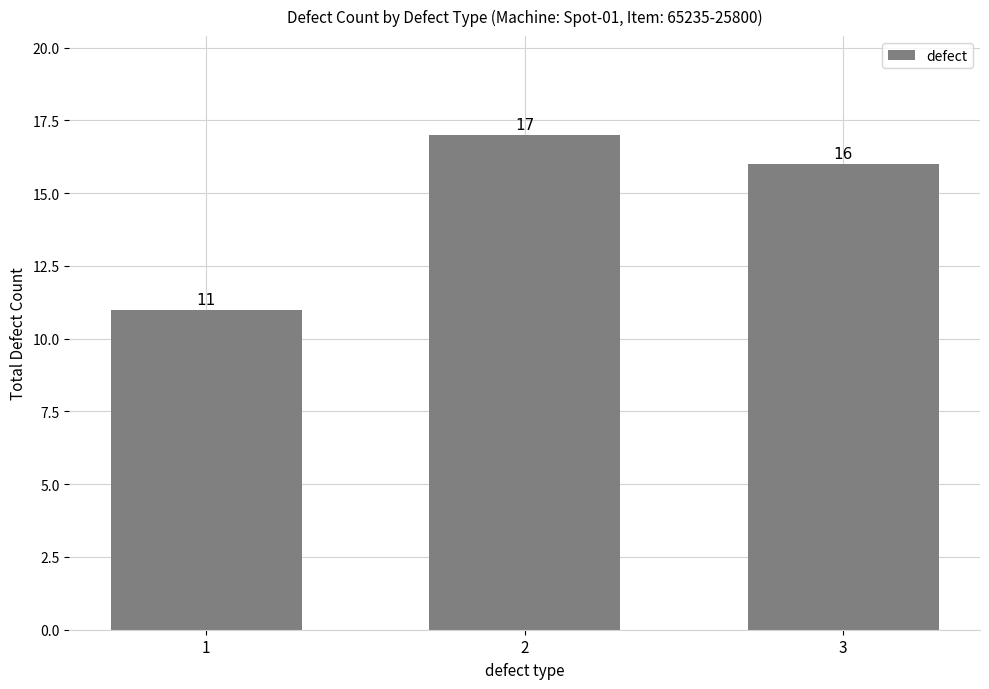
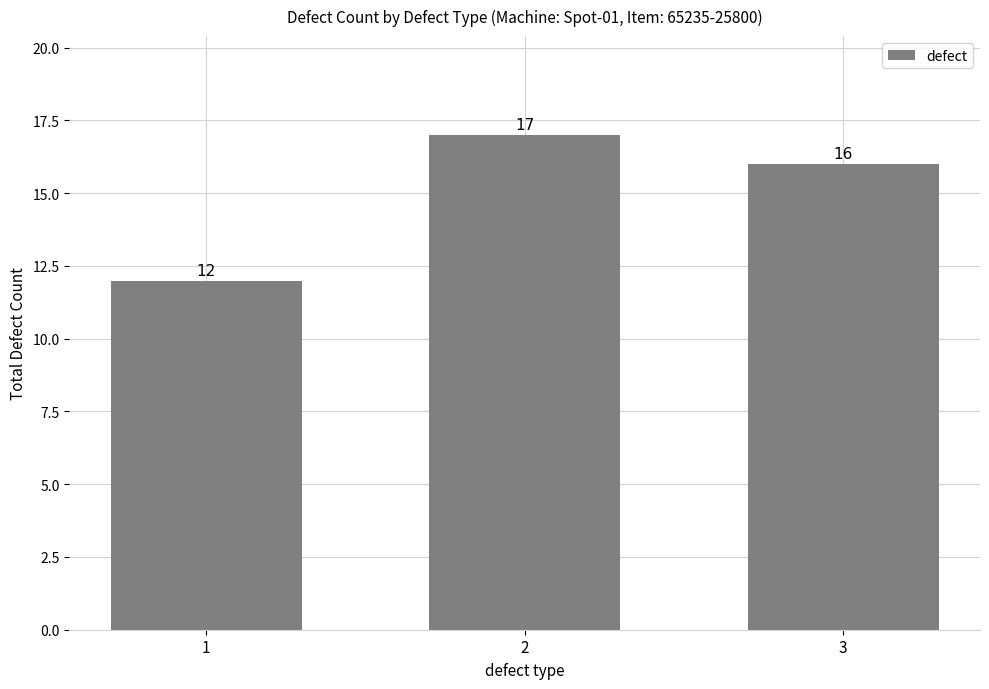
1: 11 -> 12
